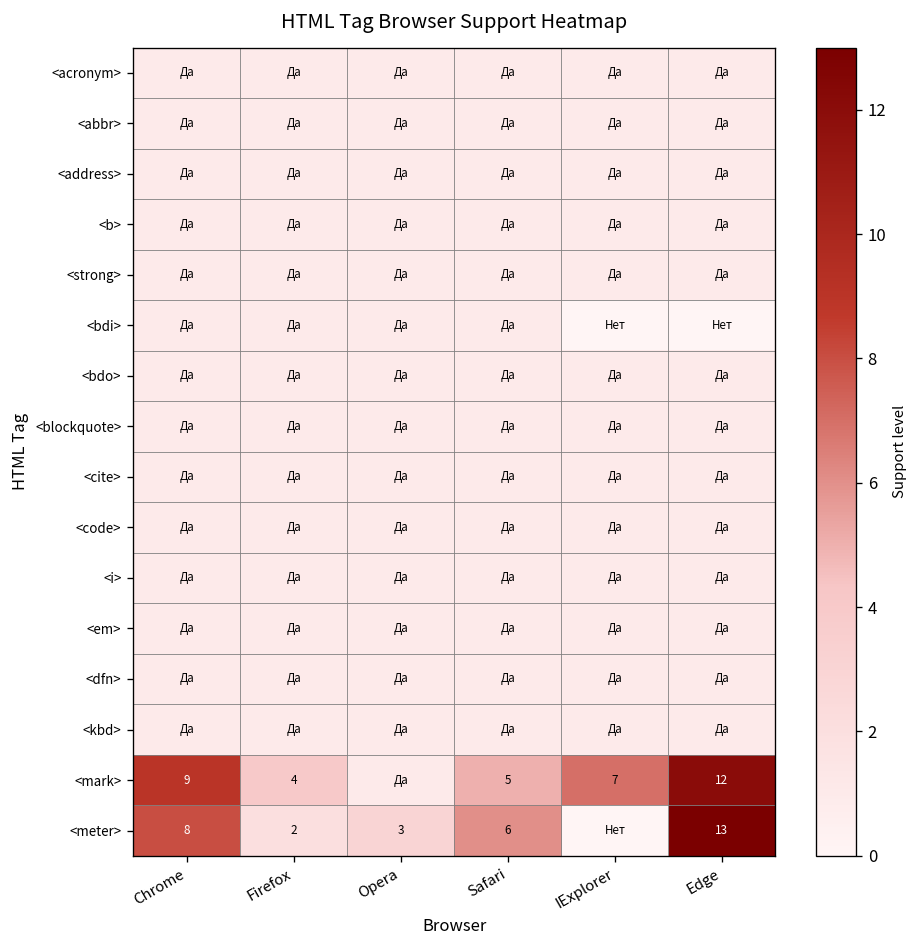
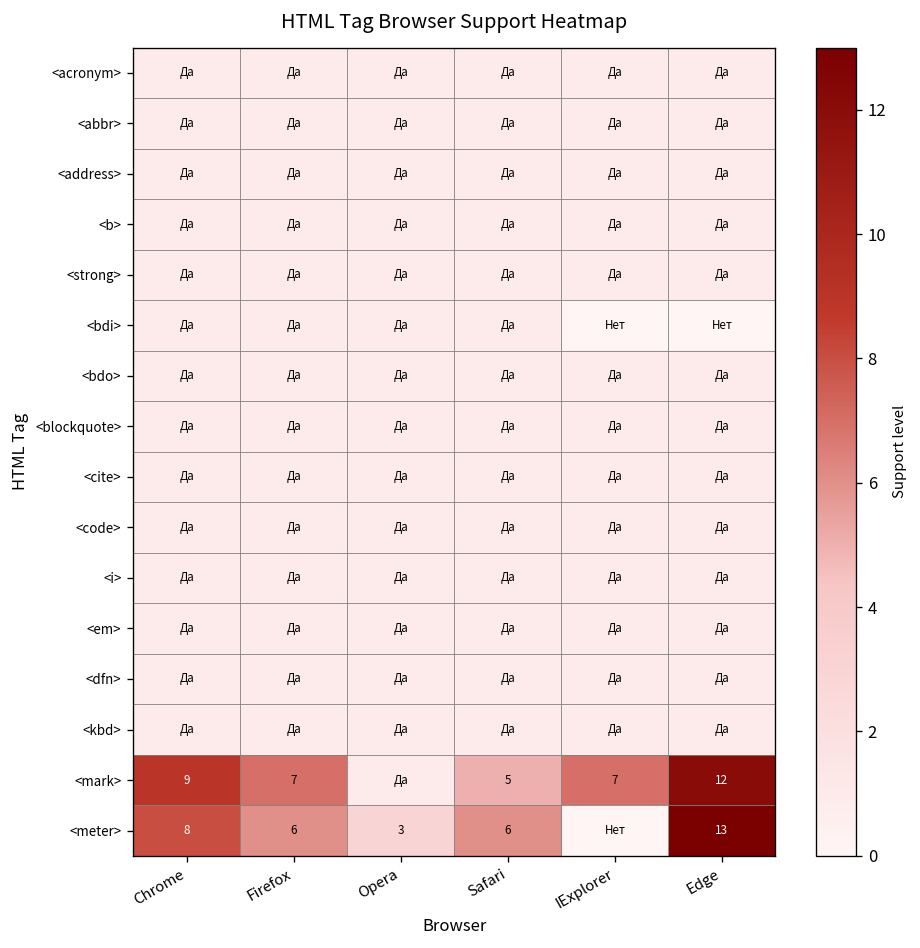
<mark>, Firefox: 4 -> 7
<meter>, Firefox: 2 -> 6
